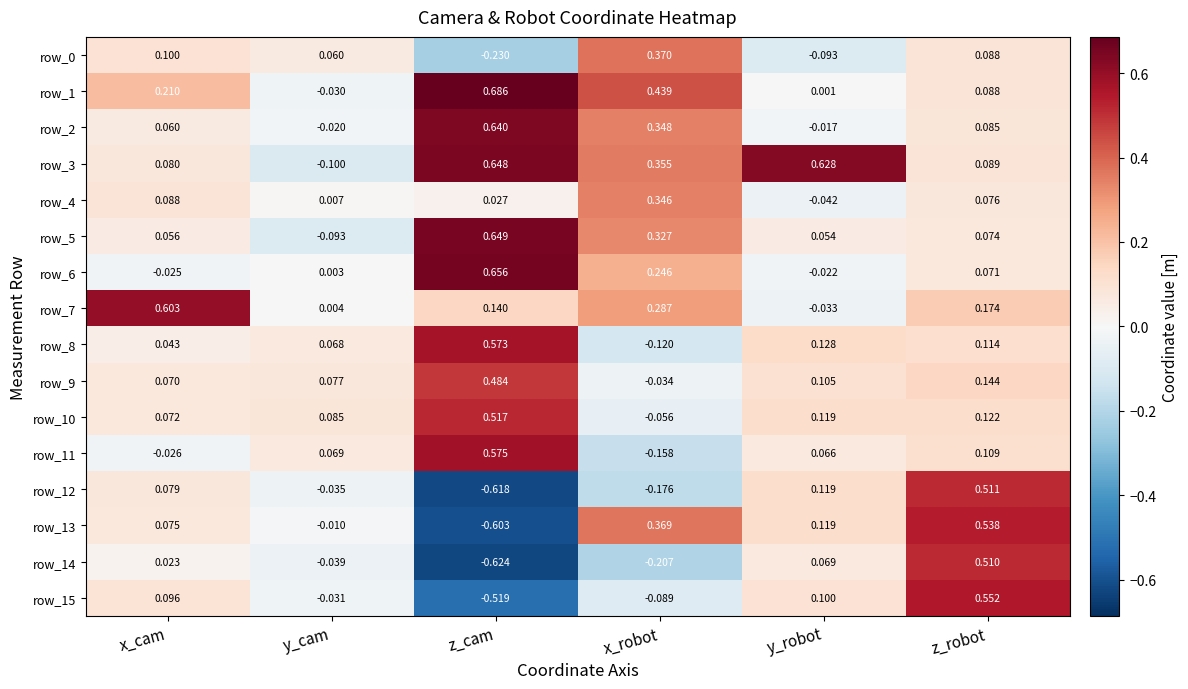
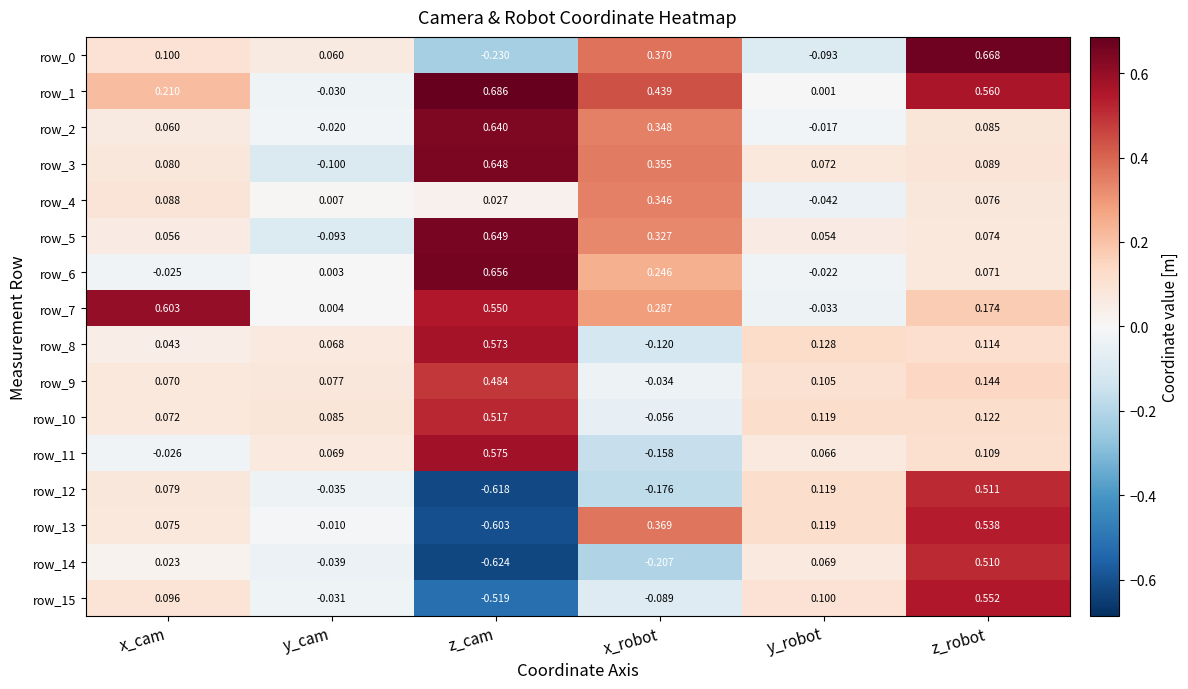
row_0, z_robot: 0.088 -> 0.668
row_1, z_robot: 0.088 -> 0.560
row_3, y_robot: 0.628 -> 0.072
row_7, z_cam: 0.140 -> 0.550
